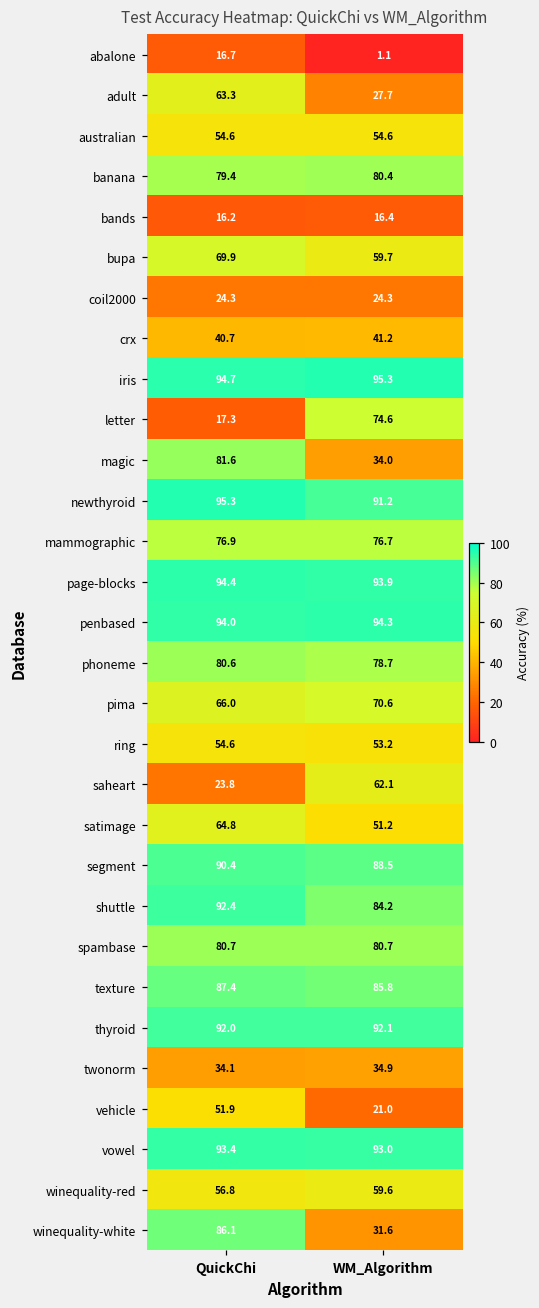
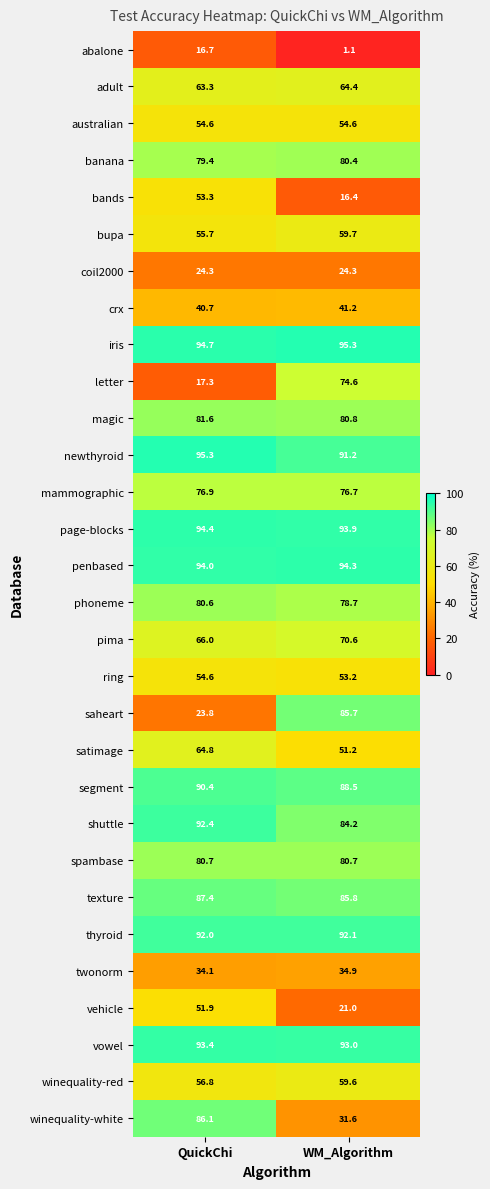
adult, WM_Algorithm: 27.7 -> 64.4
bands, QuickChi: 16.2 -> 53.3
bupa, QuickChi: 69.9 -> 55.7
magic, WM_Algorithm: 34.0 -> 80.8
saheart, WM_Algorithm: 62.1 -> 85.7
